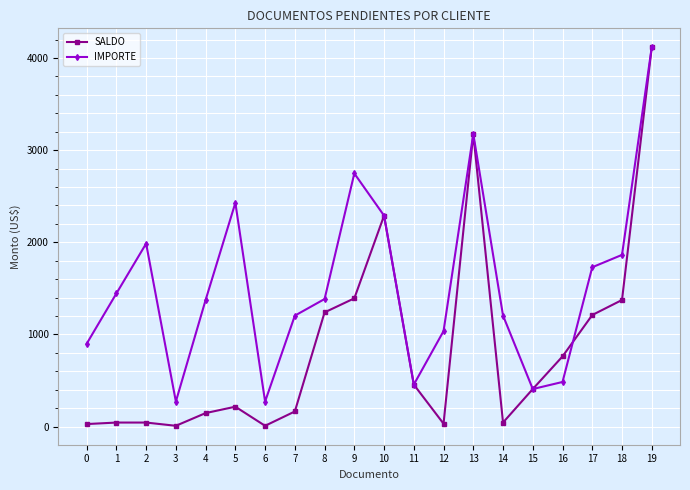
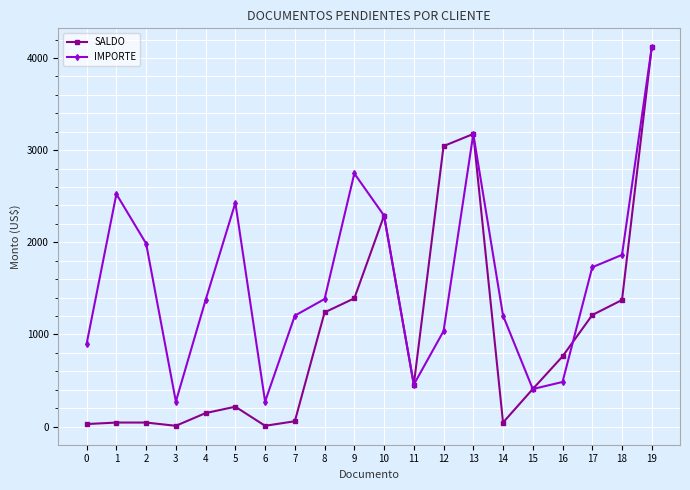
IMPORTE, 1: 1400 -> 2500
SALDO, 7: 200 -> 100
SALDO, 12: 0 -> 3000
